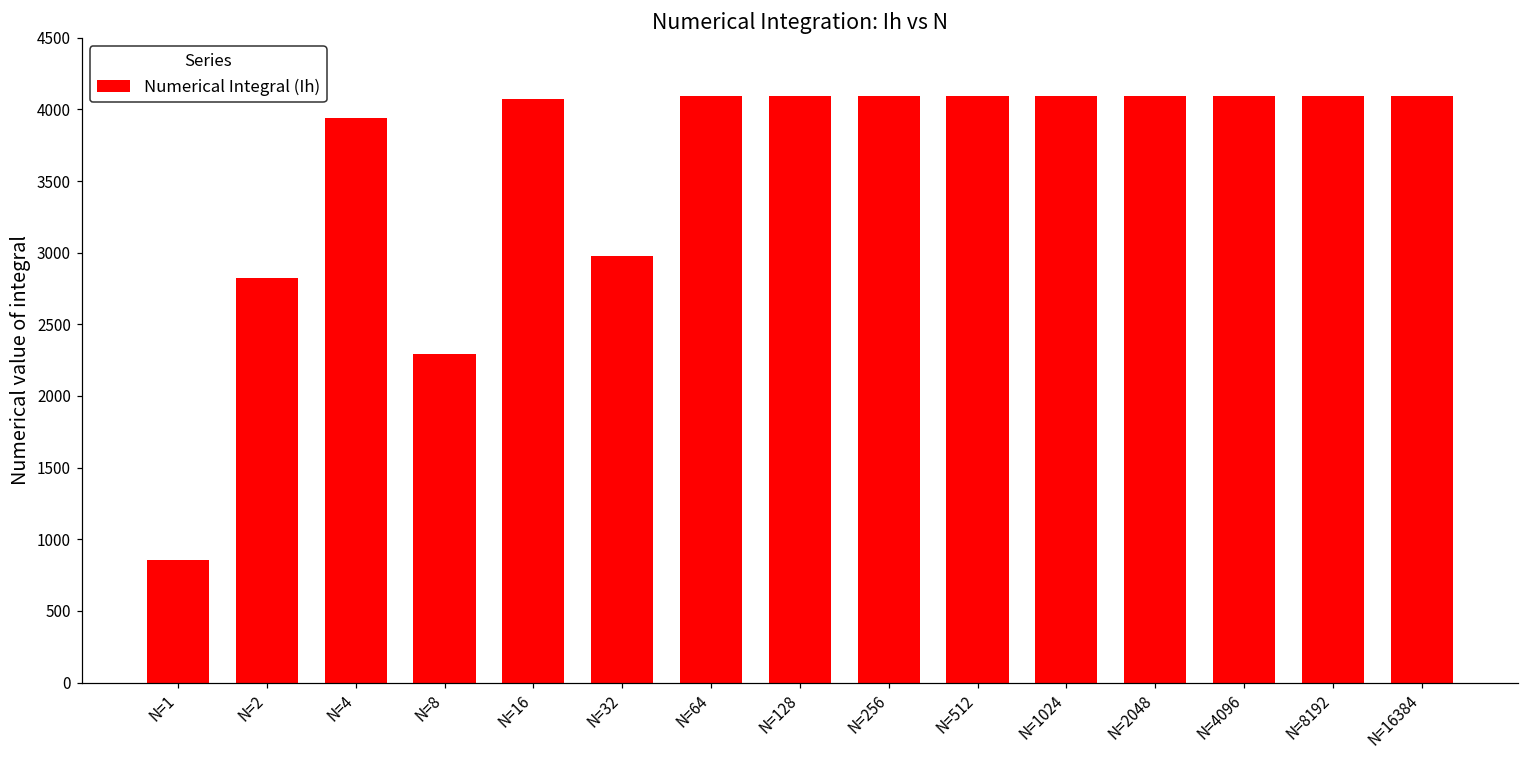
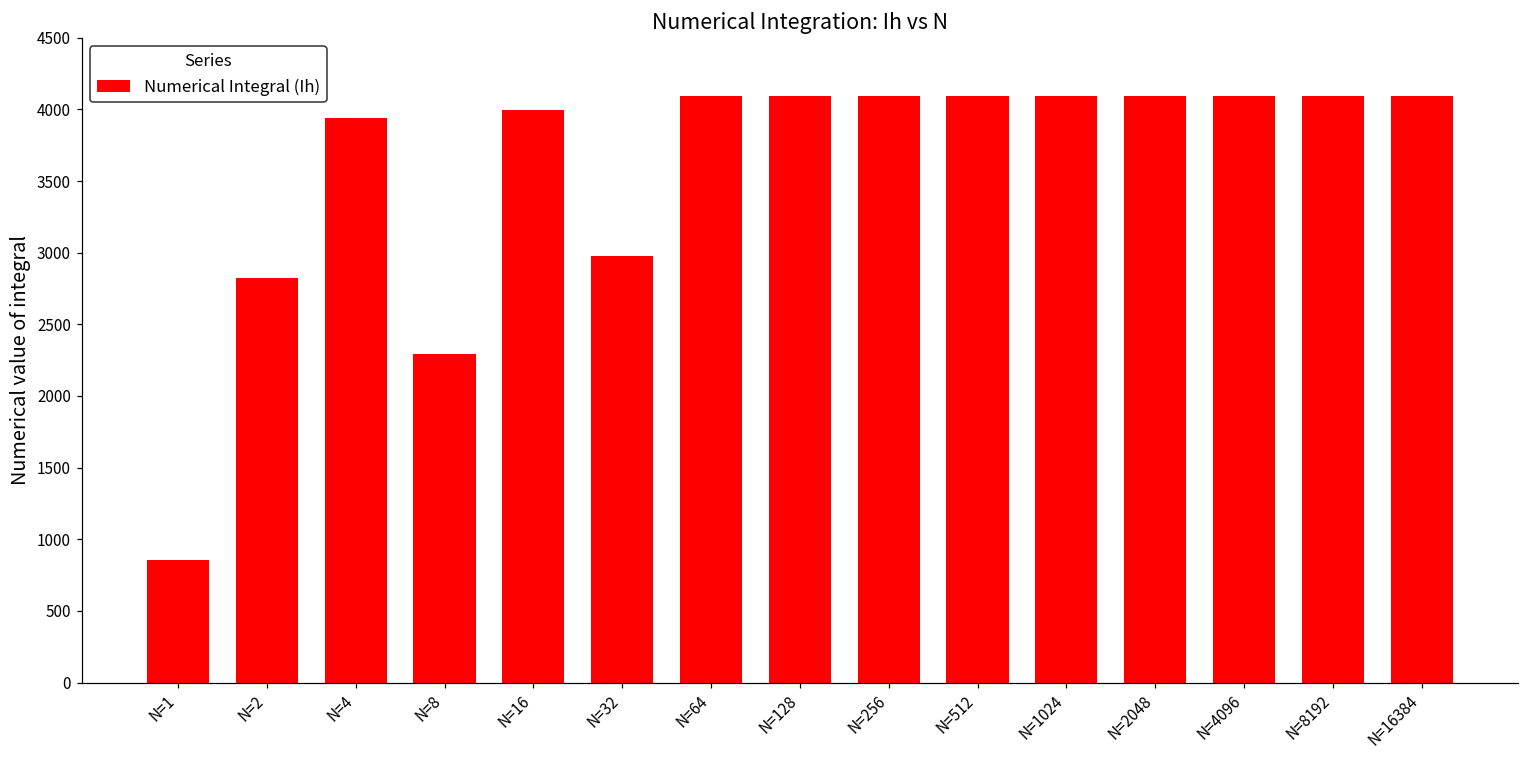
N=16: 4080 -> 4000
